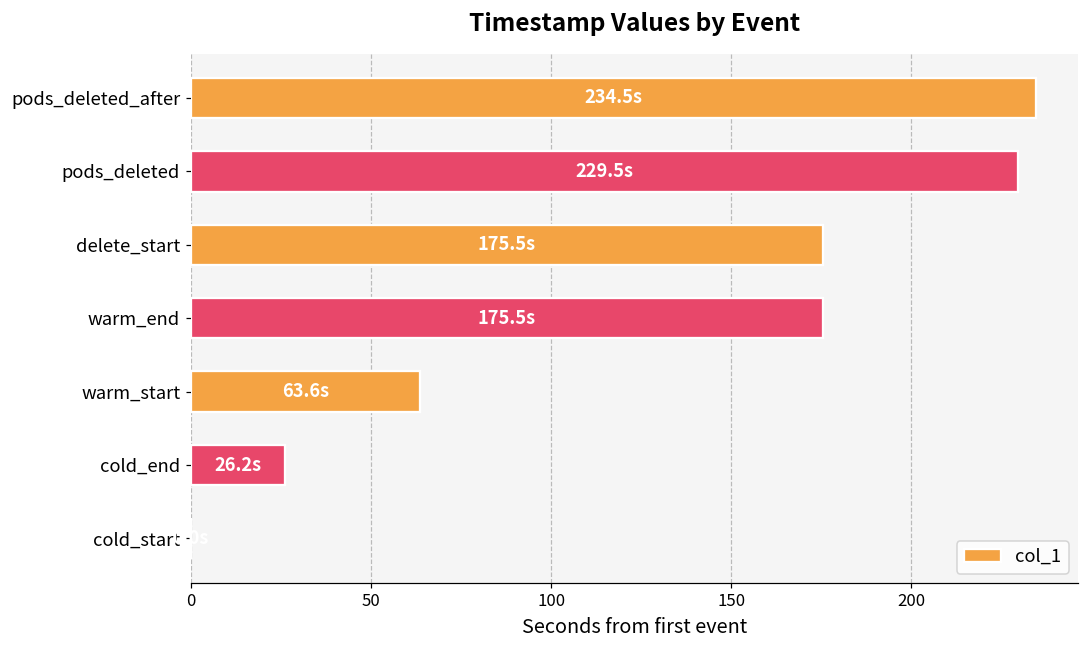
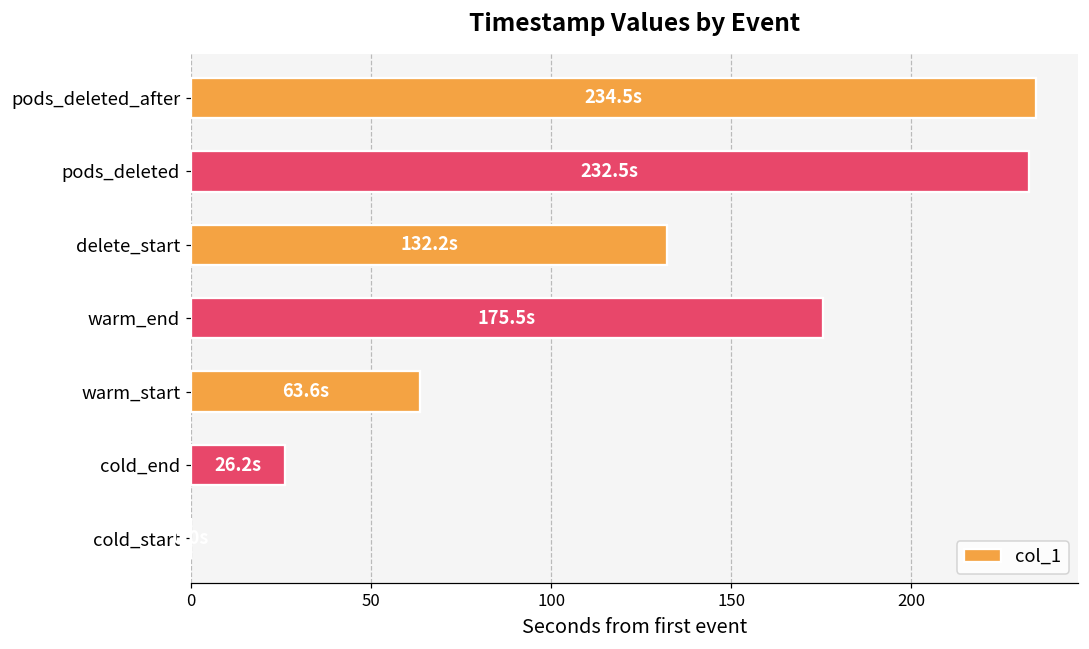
pods_deleted: 229.5s -> 232.5s
delete_start: 175.5s -> 132.2s
